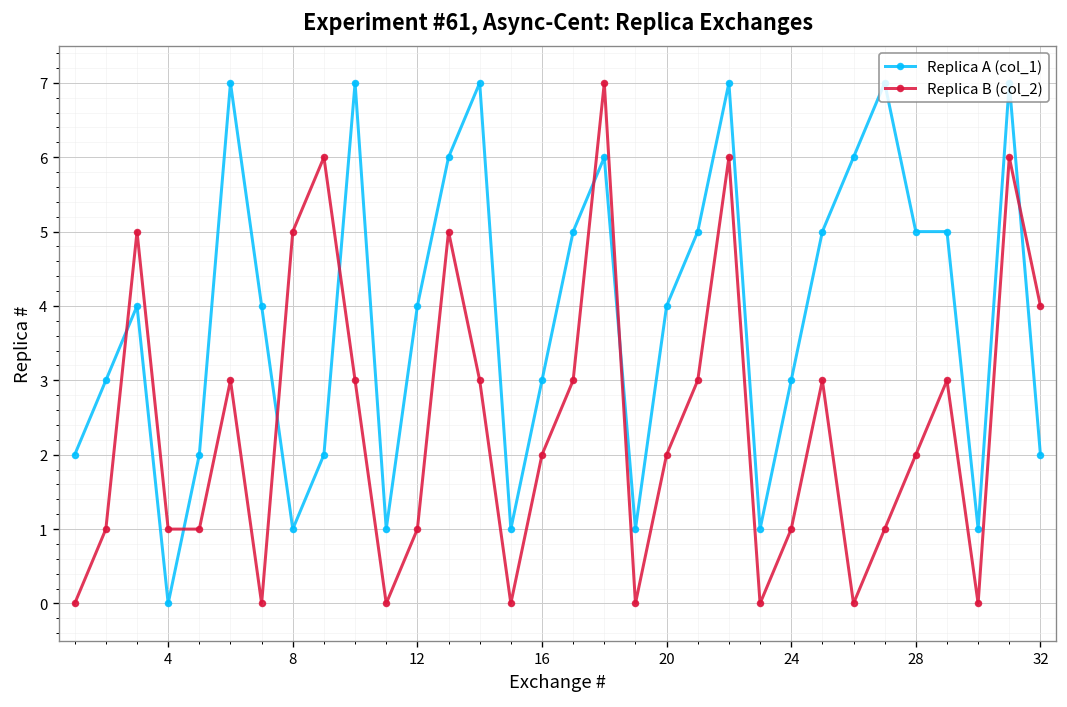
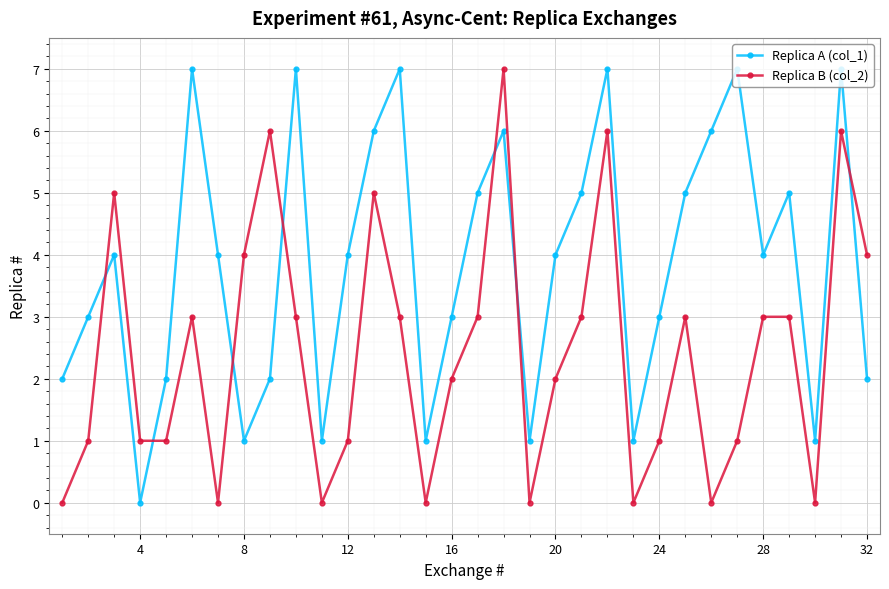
Replica B (col_2), 8: 5 -> 4
Replica A (col_1), 28: 5 -> 4
Replica B (col_2), 28: 2 -> 3
